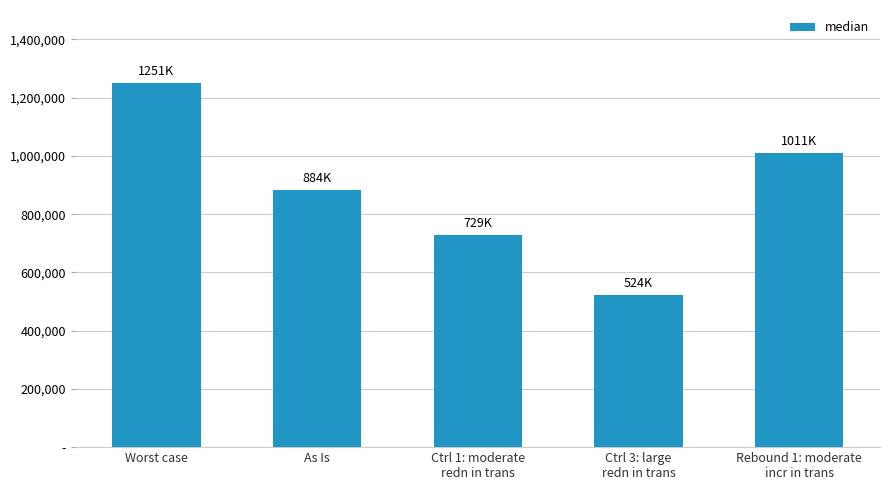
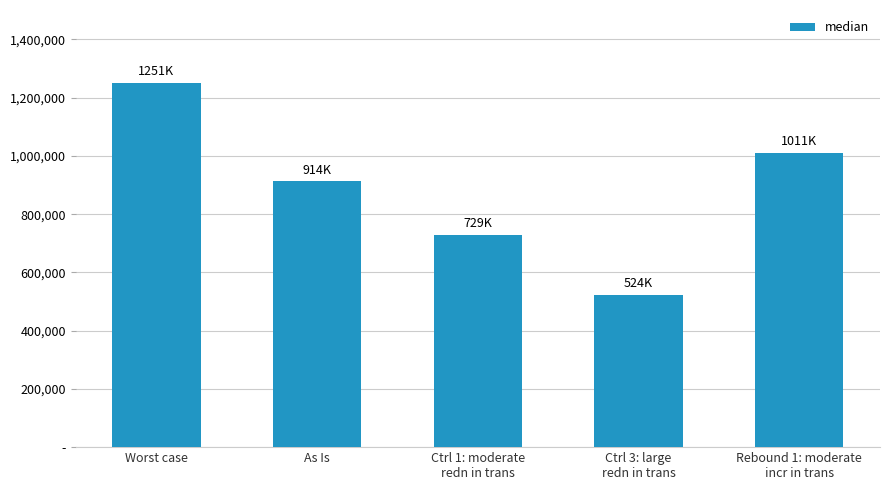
As Is: 884K -> 914K
